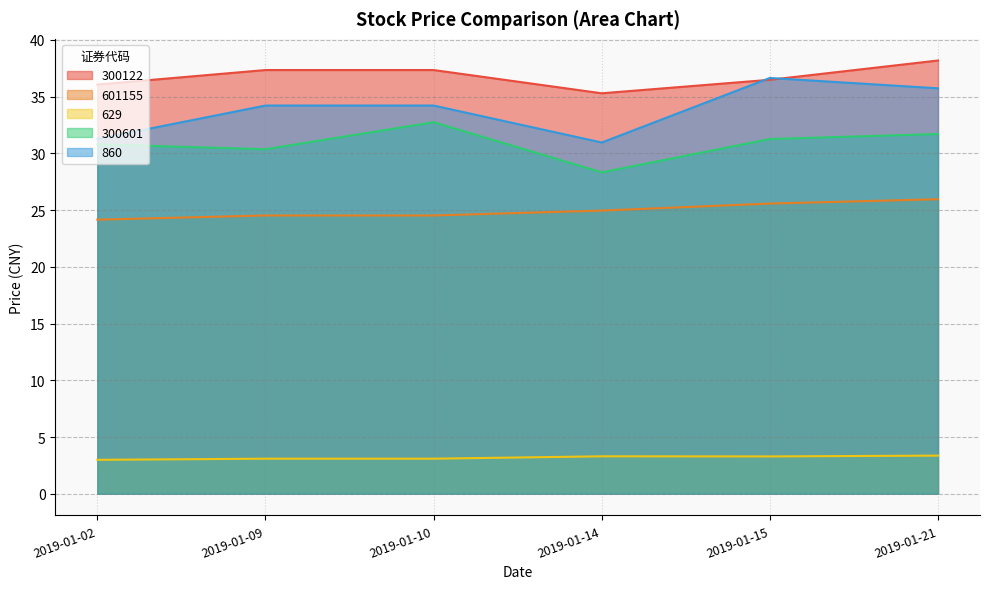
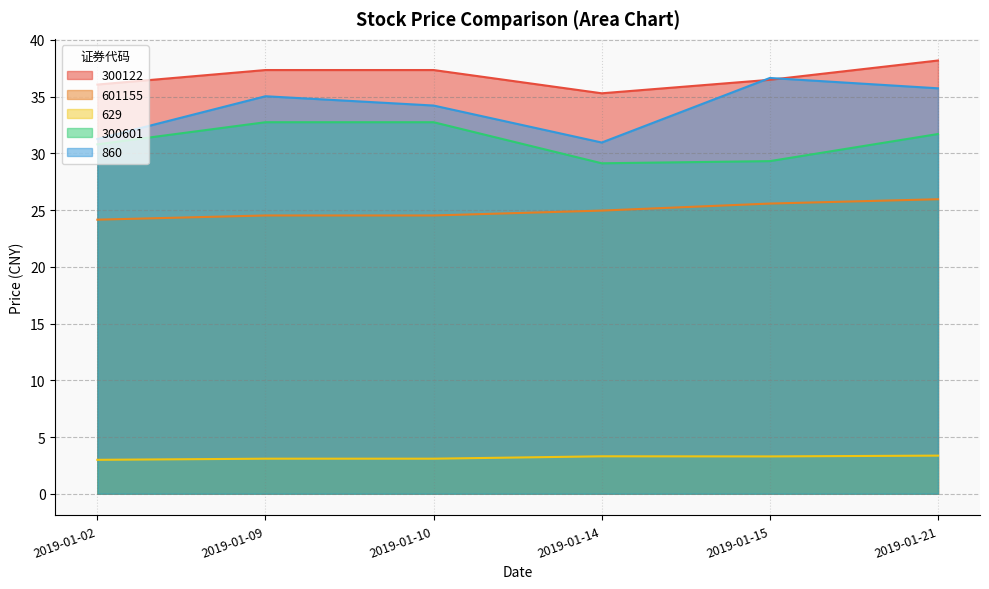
300601, 2019-01-09: 30.4 -> 32.8
860, 2019-01-09: 34.2 -> 35.0
300601, 2019-01-14: 28.3 -> 29.1
300601, 2019-01-15: 31.3 -> 29.3
